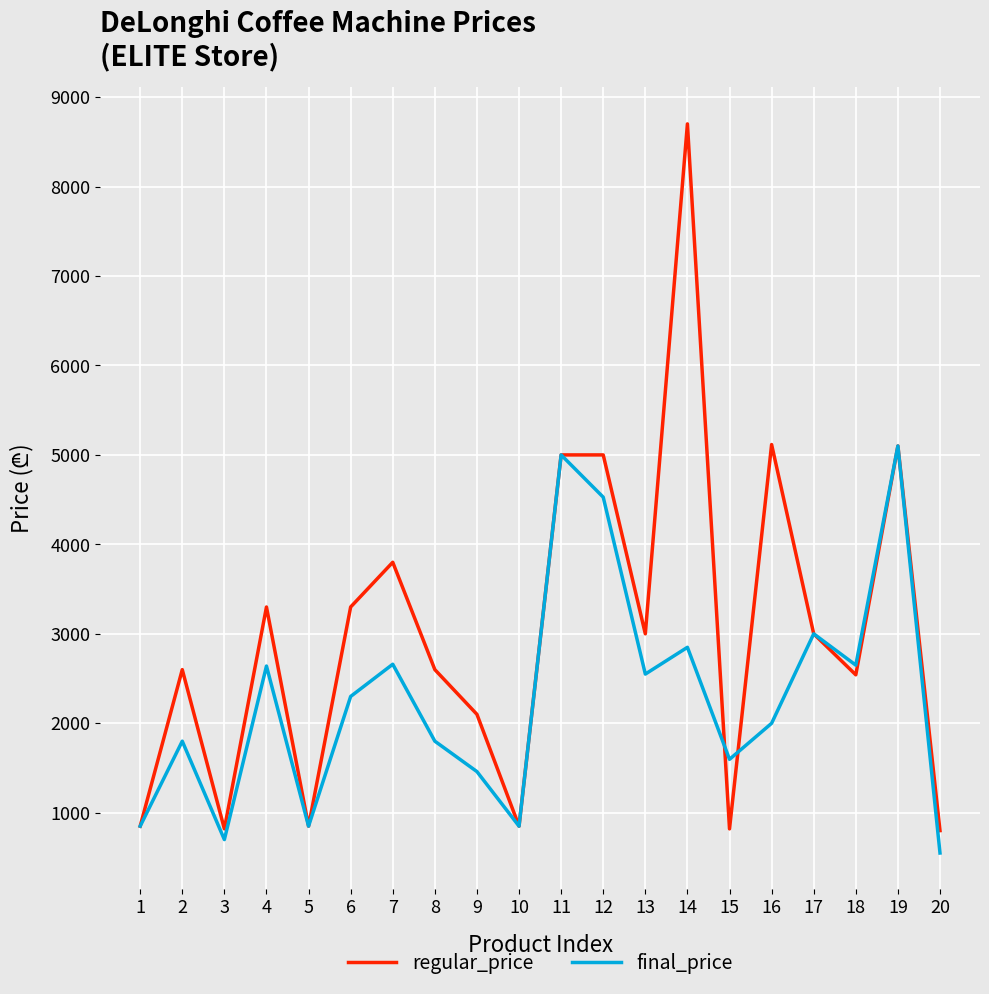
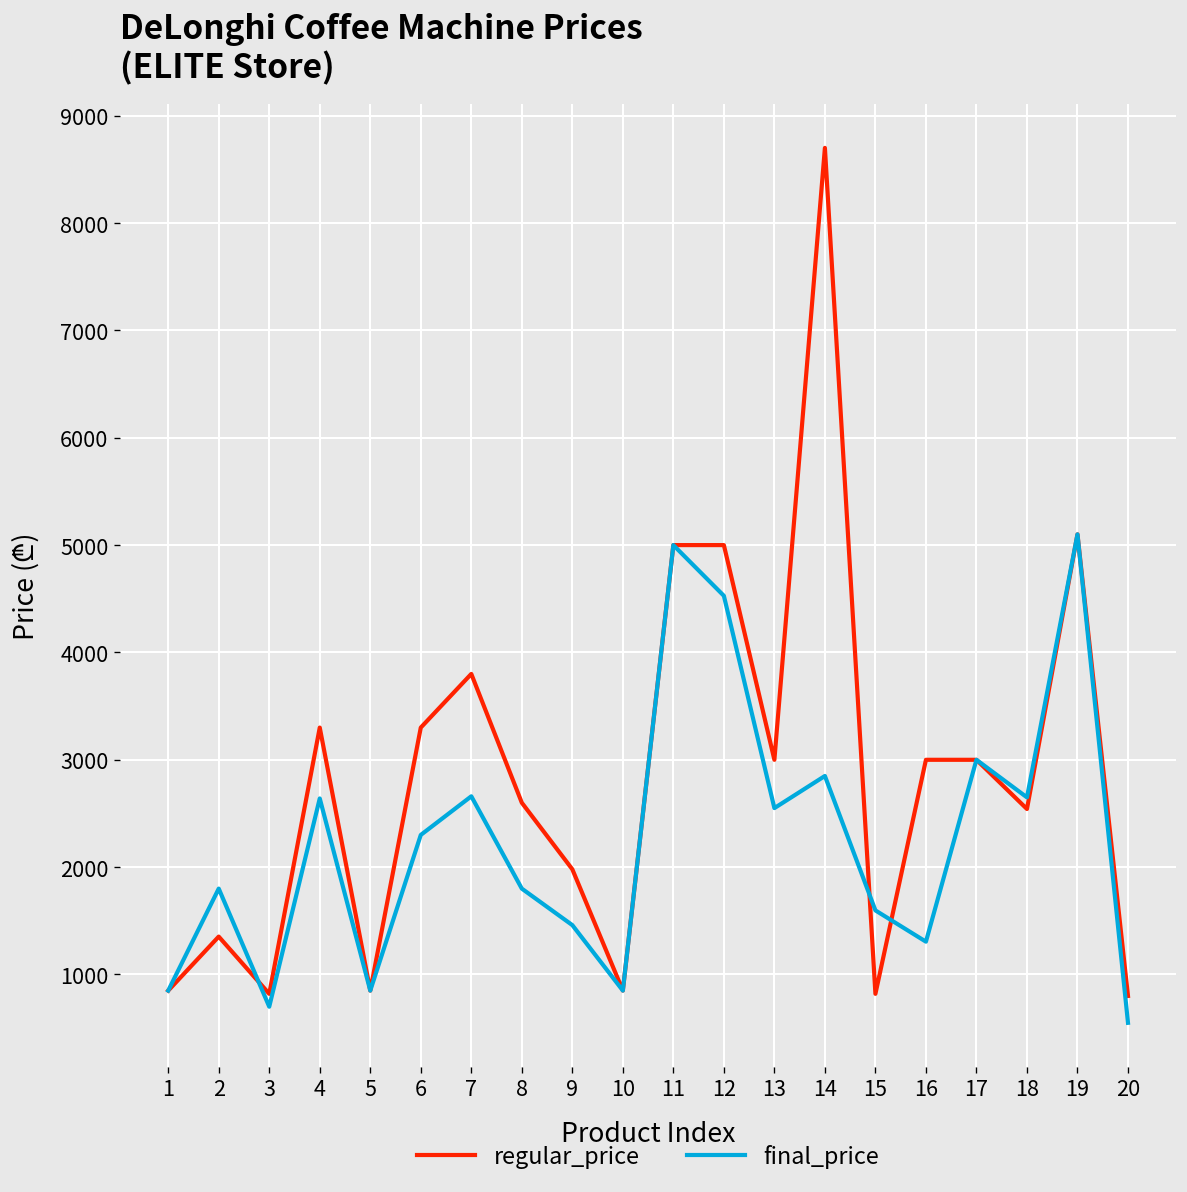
regular_price, 2: 2600 -> 1400
regular_price, 9: 2100 -> 2000
regular_price, 16: 5100 -> 3000
final_price, 16: 2000 -> 1300
